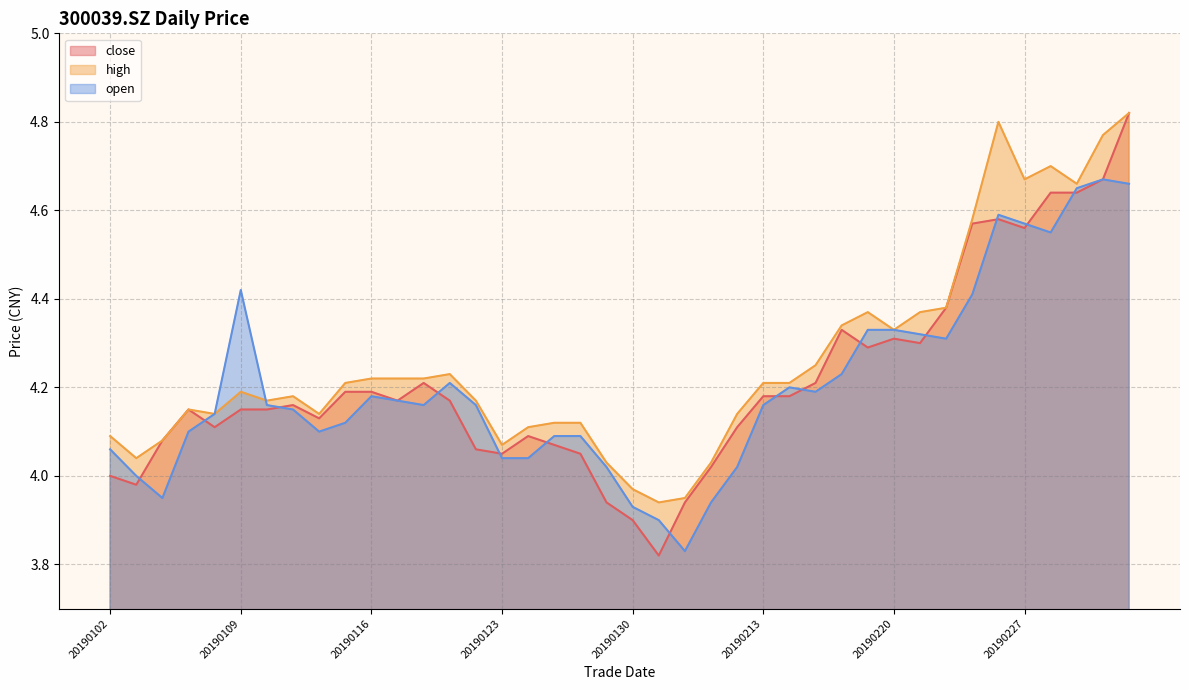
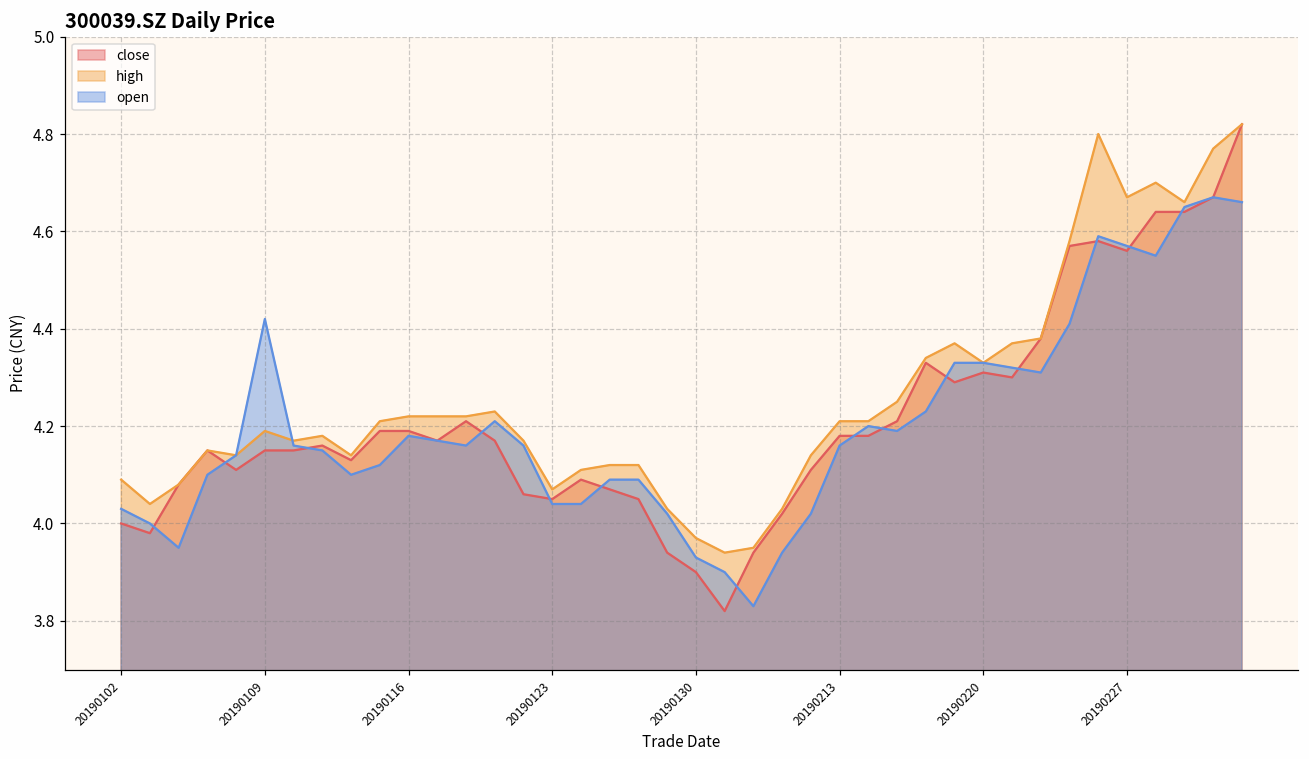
open, 20190102: 4.06 -> 4.03
